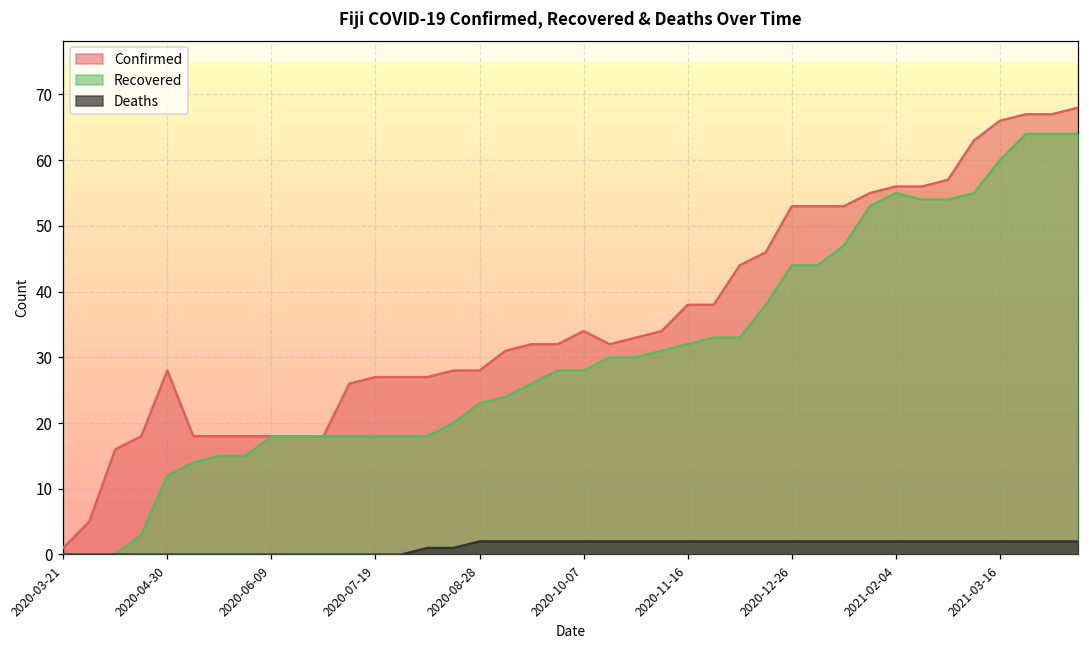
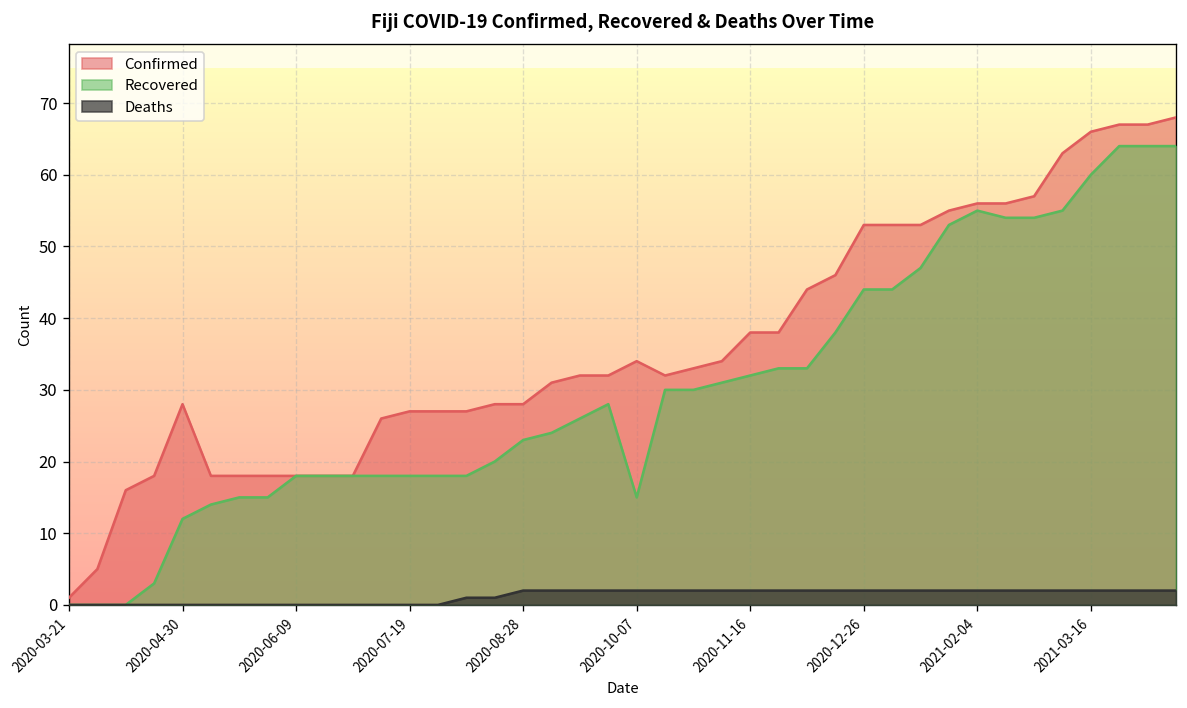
Recovered, 2020-10-07: 28 -> 15
